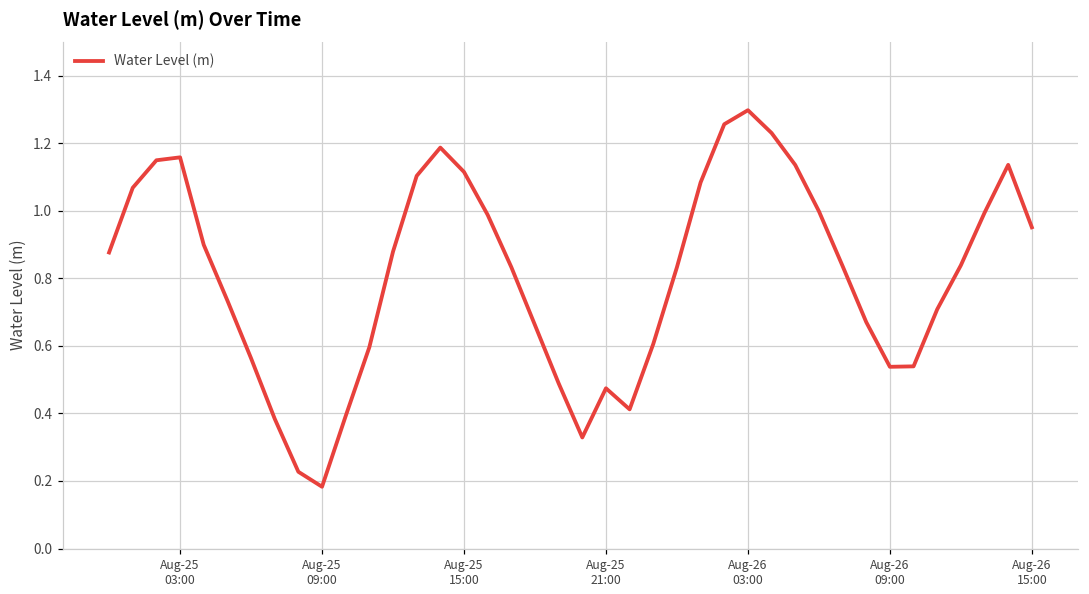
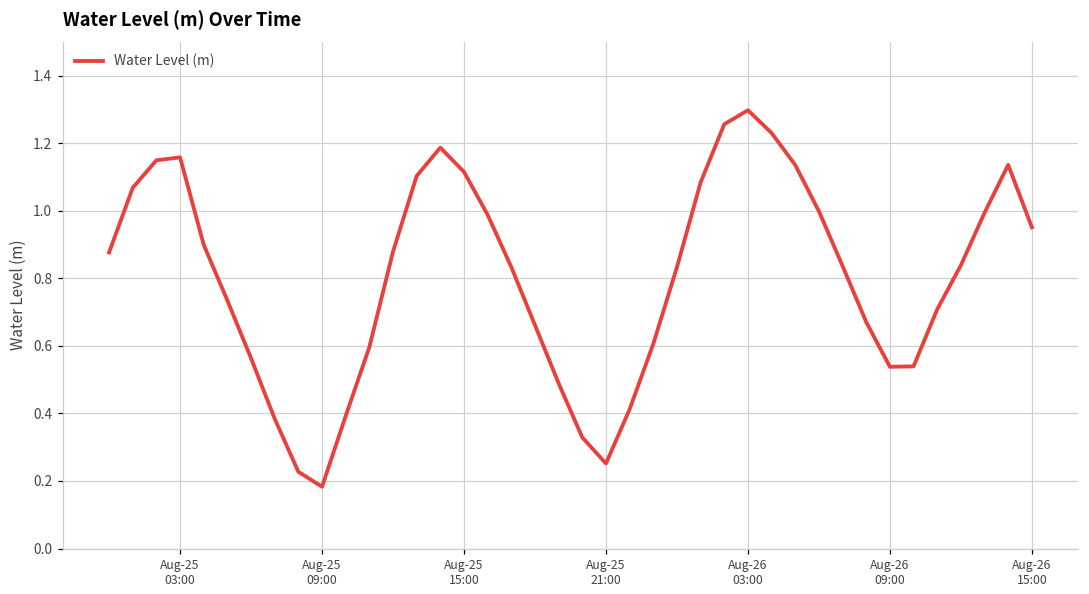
Aug-25 21:00: 0.47 -> 0.25
